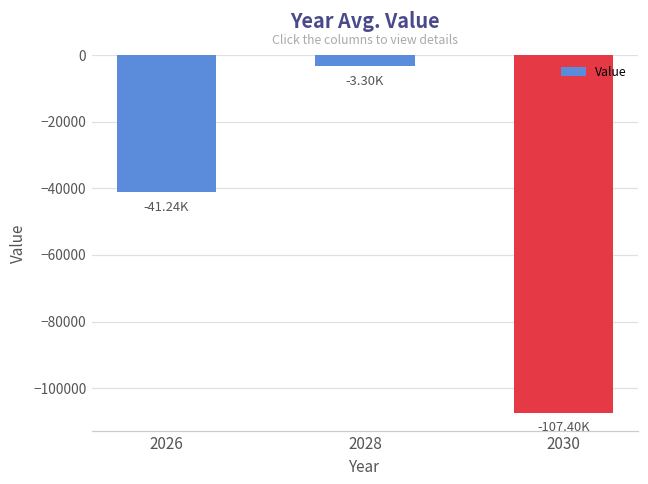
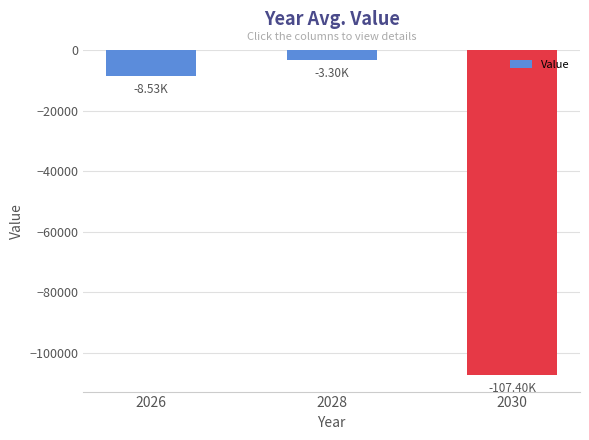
2026: -41.24K -> -8.53K
